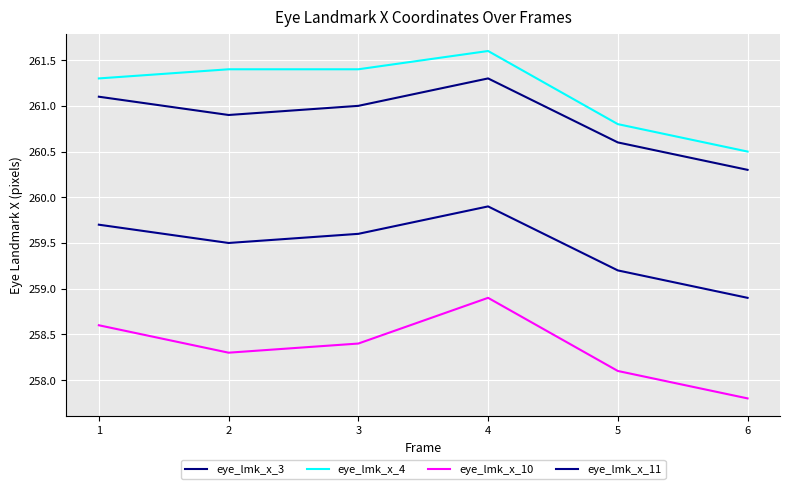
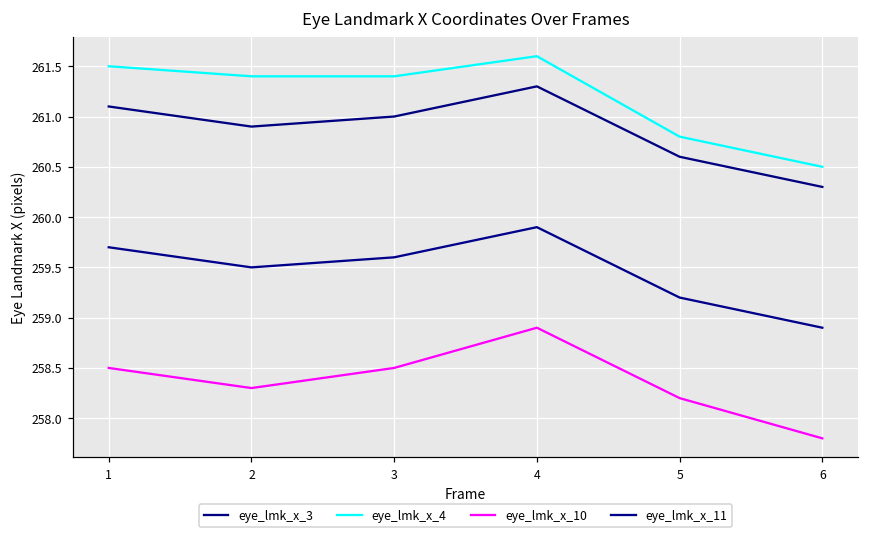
eye_lmk_x_4, 1: 261.3 -> 261.5
eye_lmk_x_10, 1: 258.6 -> 258.5
eye_lmk_x_10, 3: 258.4 -> 258.5
eye_lmk_x_10, 5: 258.1 -> 258.2
